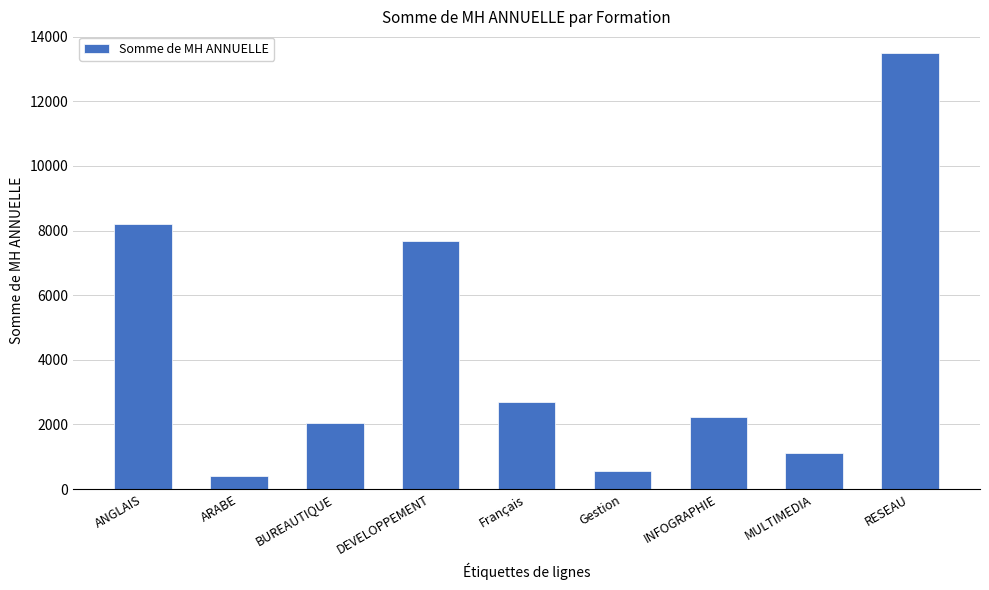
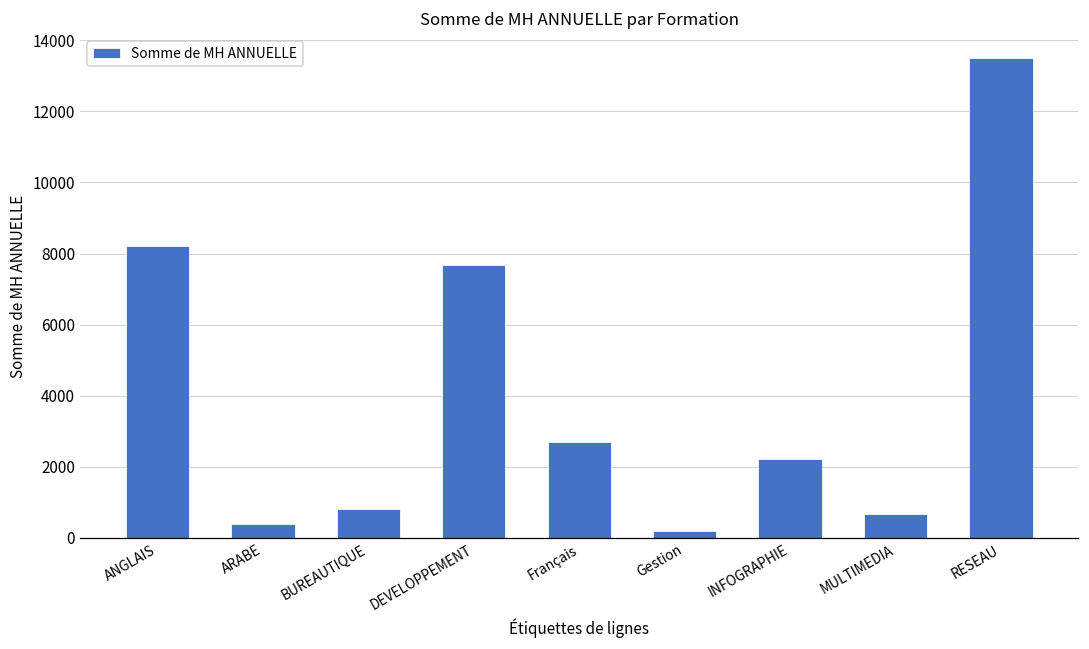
BUREAUTIQUE: 2000 -> 800
Gestion: 600 -> 200
MULTIMEDIA: 1100 -> 700
